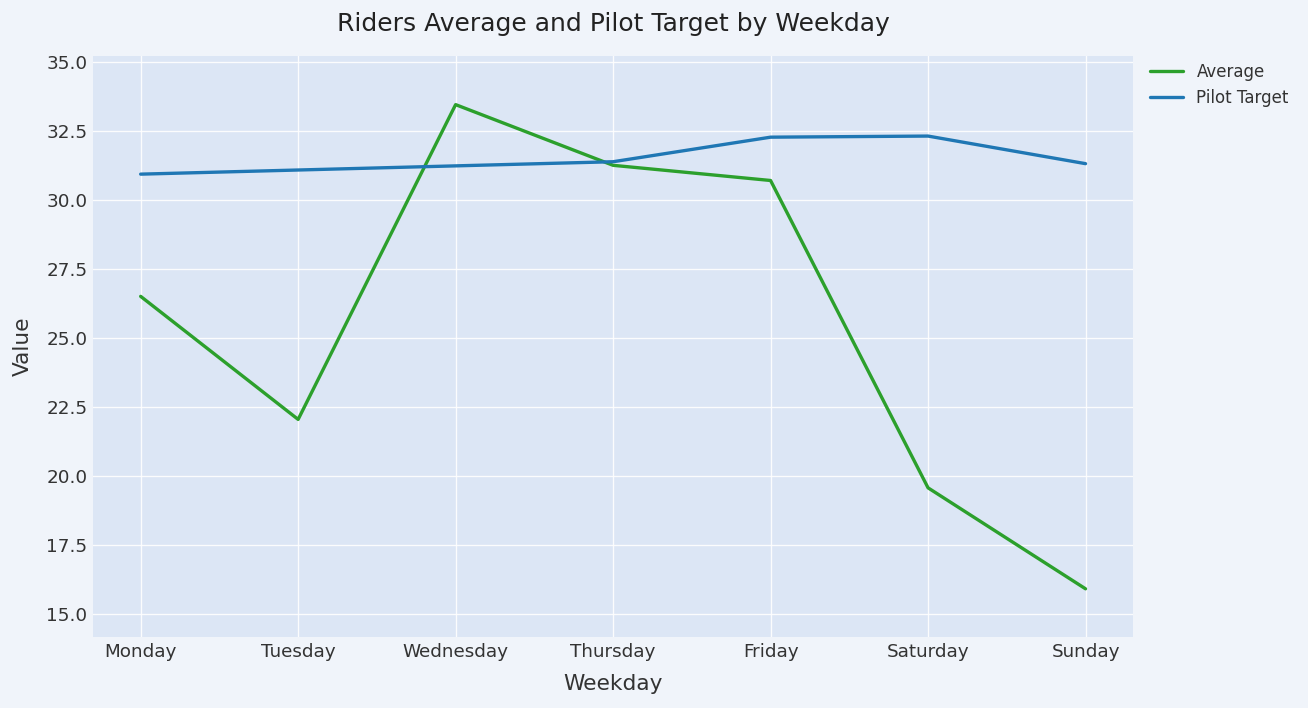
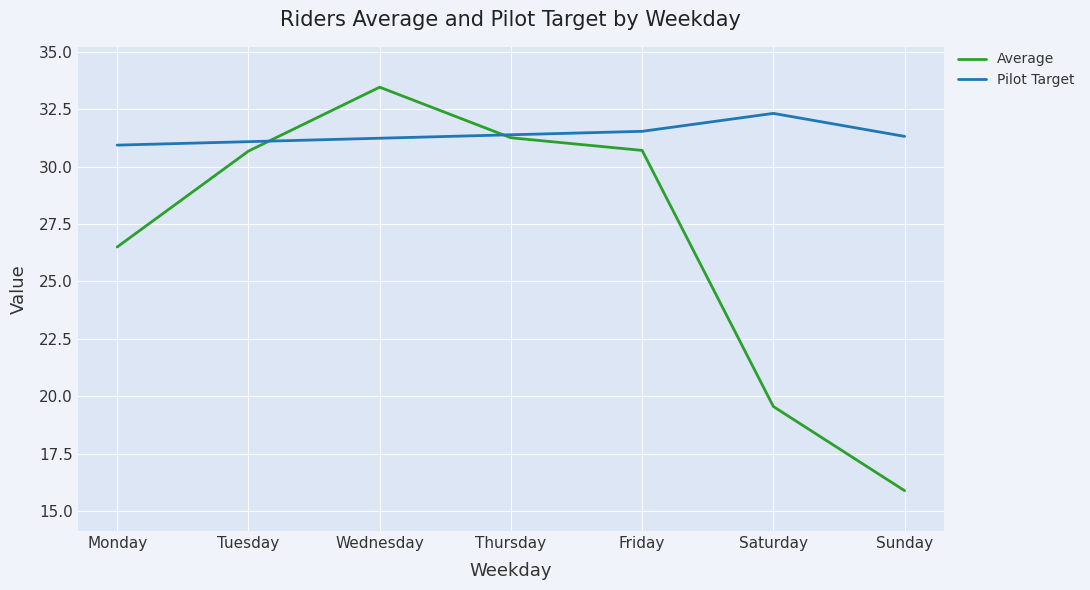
Average, Tuesday: 22.0 -> 30.7
Pilot Target, Friday: 32.3 -> 31.5
